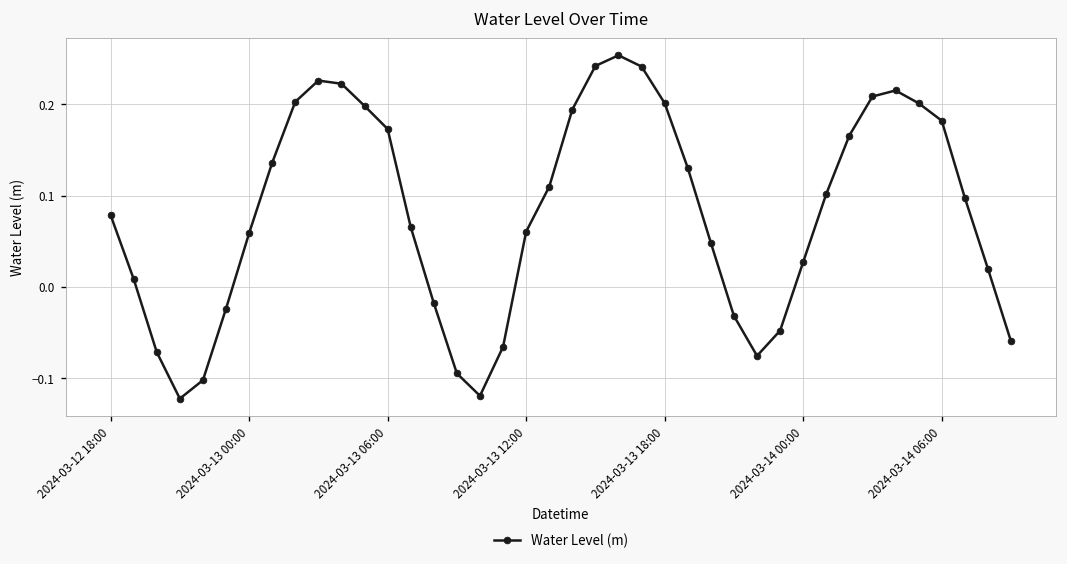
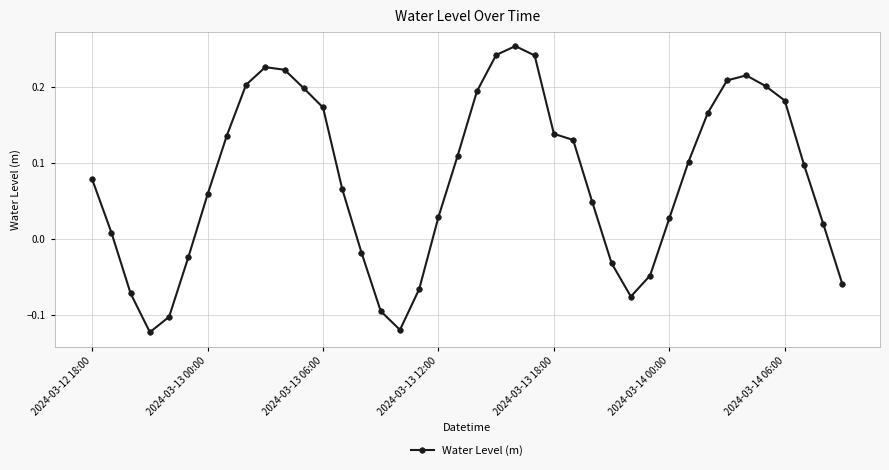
2024-03-13 12:00: 0.06 -> 0.03
2024-03-13 18:00: 0.20 -> 0.14
